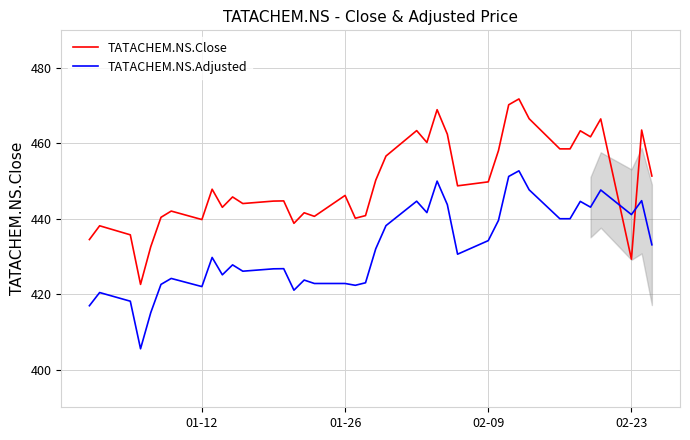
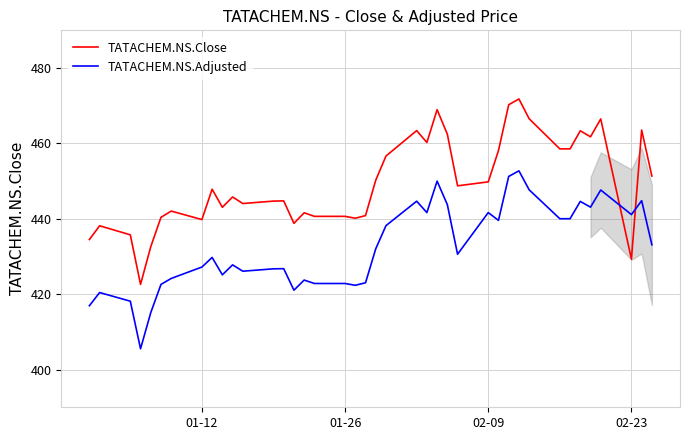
TATACHEM.NS.Adjusted, 01-12: 422 -> 427
TATACHEM.NS.Close, 01-26: 446 -> 441
TATACHEM.NS.Adjusted, 02-09: 434 -> 442
